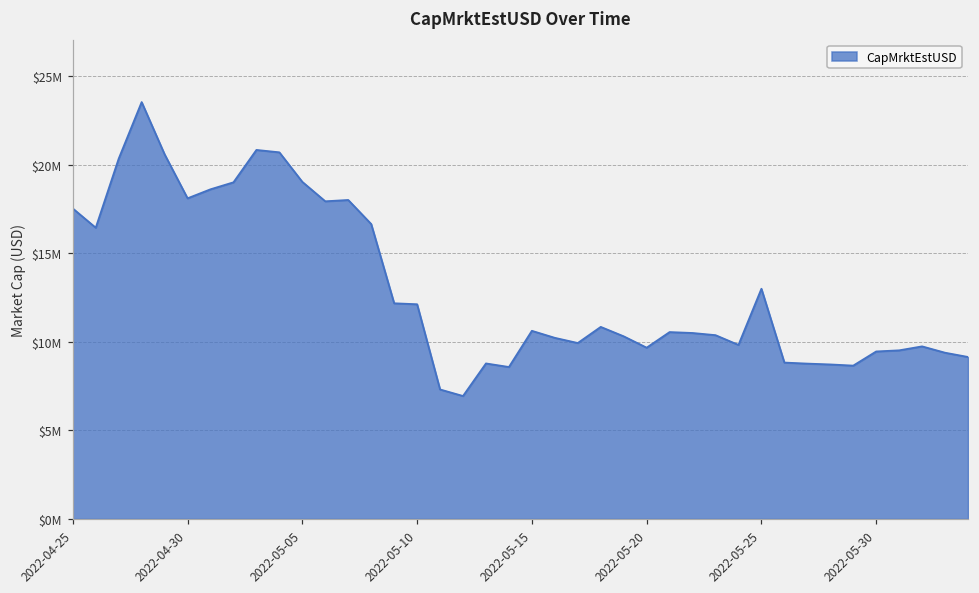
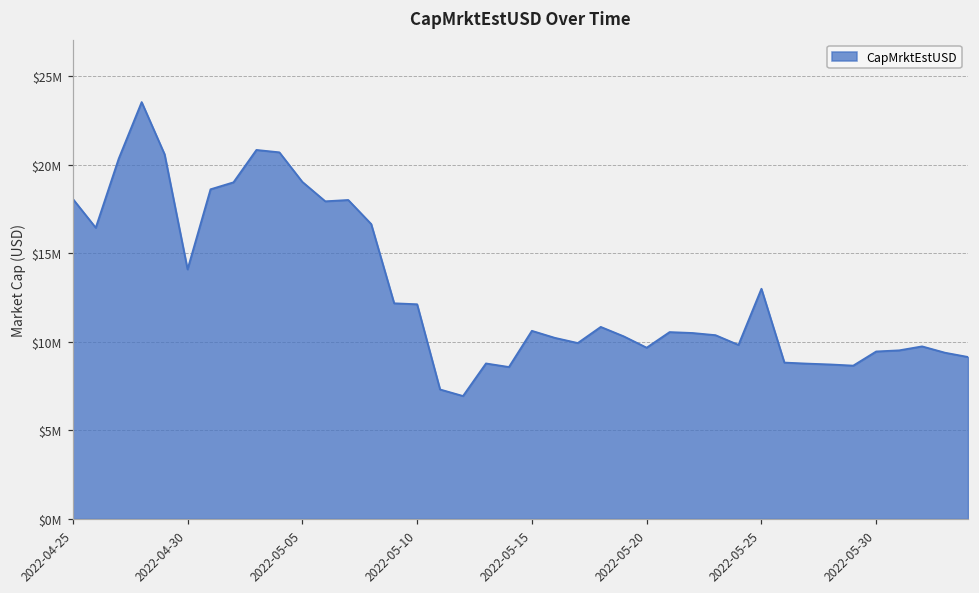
2022-04-25: $17500000 -> $18100000
2022-04-30: $18100000 -> $14100000
